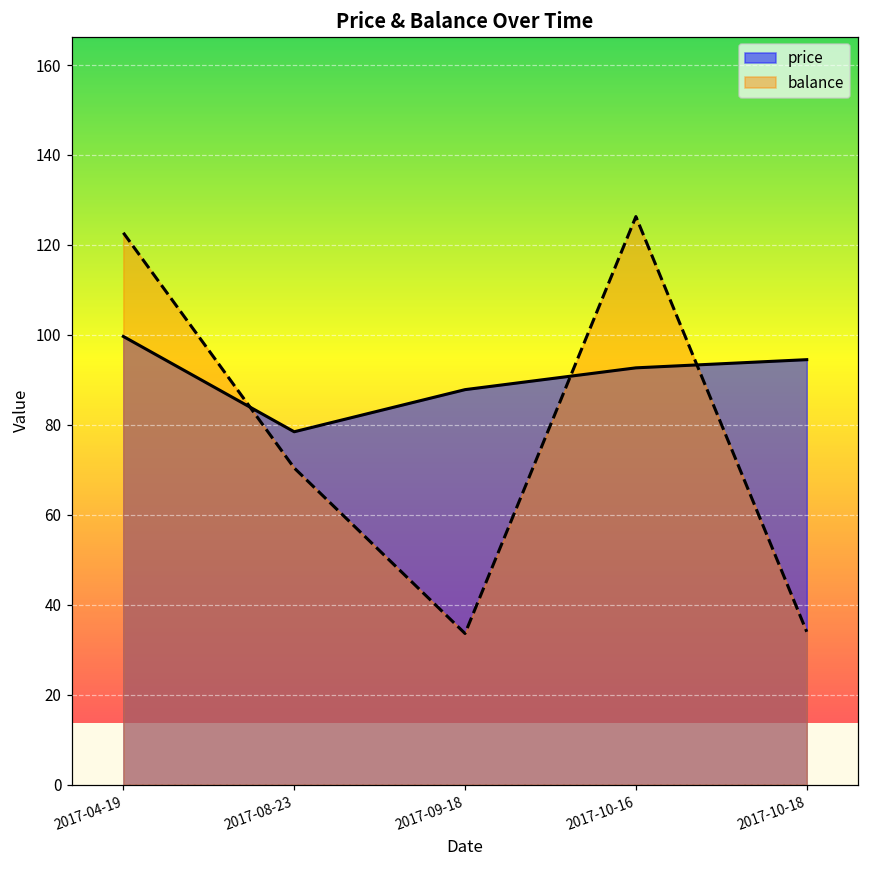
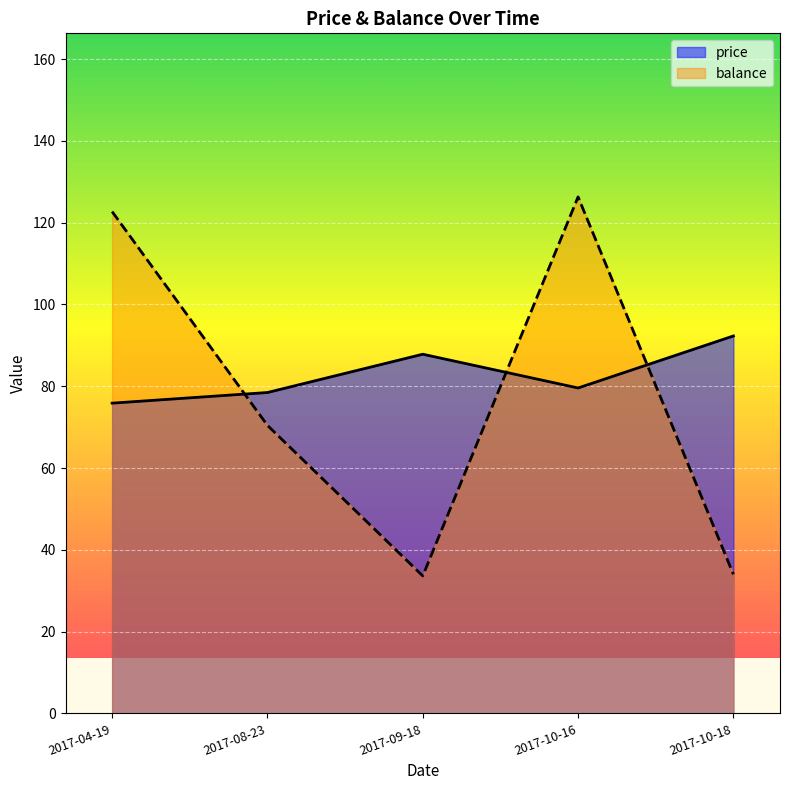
price, 2017-04-19: 100 -> 76
price, 2017-10-16: 93 -> 80
price, 2017-10-18: 95 -> 92
